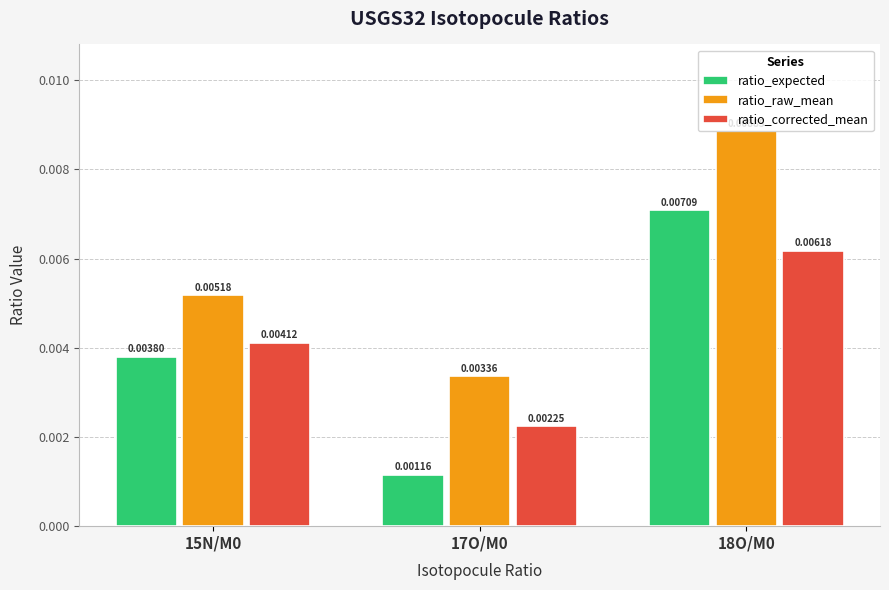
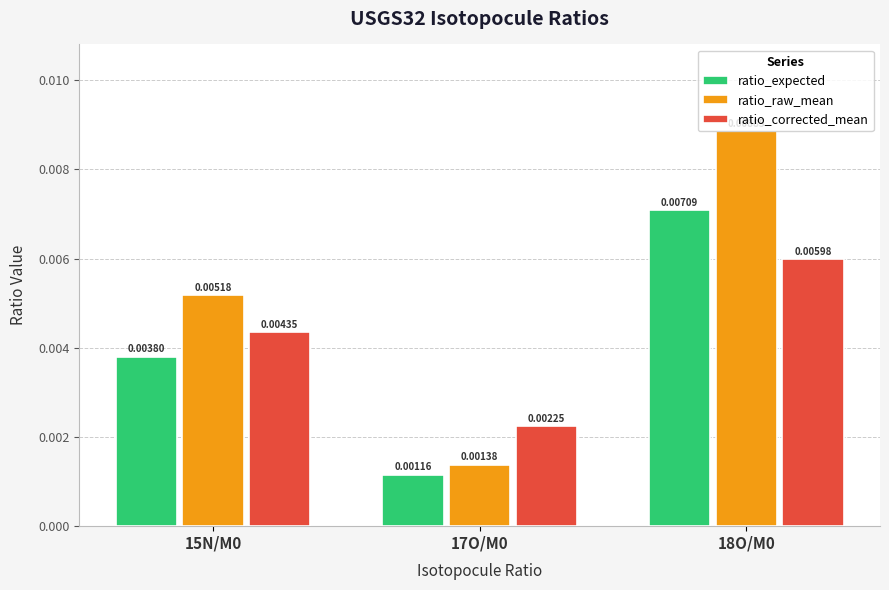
ratio_corrected_mean, 15N/M0: 0.00412 -> 0.00435
ratio_raw_mean, 17O/M0: 0.00336 -> 0.00138
ratio_corrected_mean, 18O/M0: 0.00618 -> 0.00598
